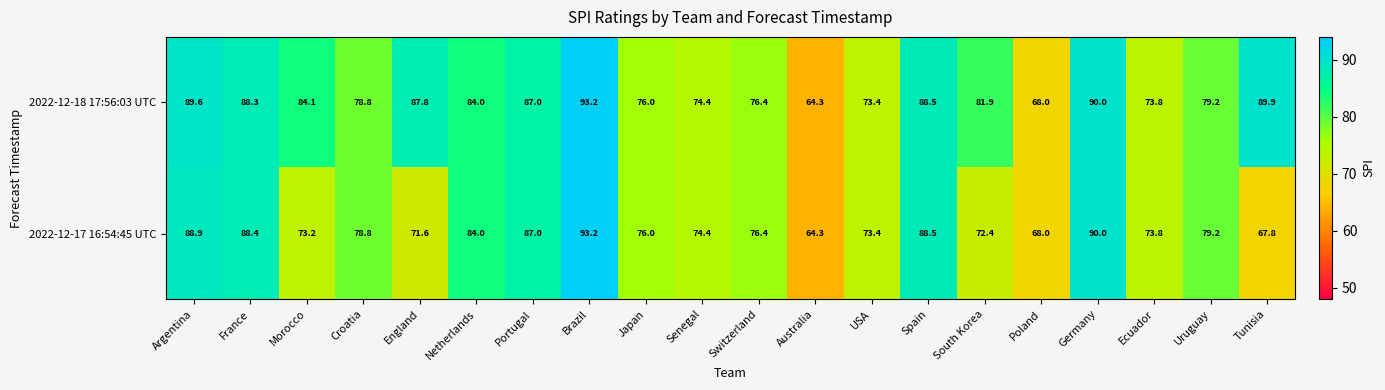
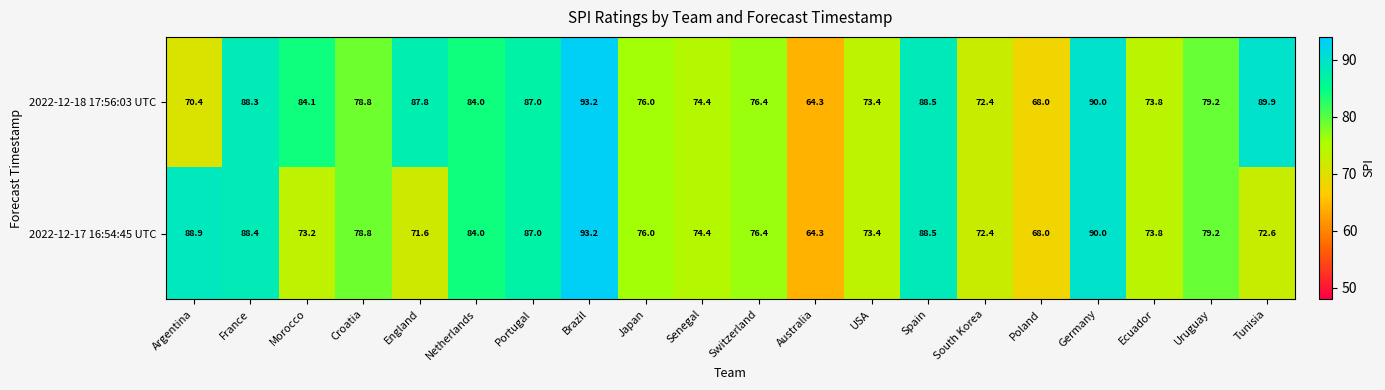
2022-12-18 17:56:03 UTC, Argentina: 89.6 -> 70.4
2022-12-18 17:56:03 UTC, South Korea: 81.9 -> 72.4
2022-12-17 16:54:45 UTC, Tunisia: 67.8 -> 72.6
